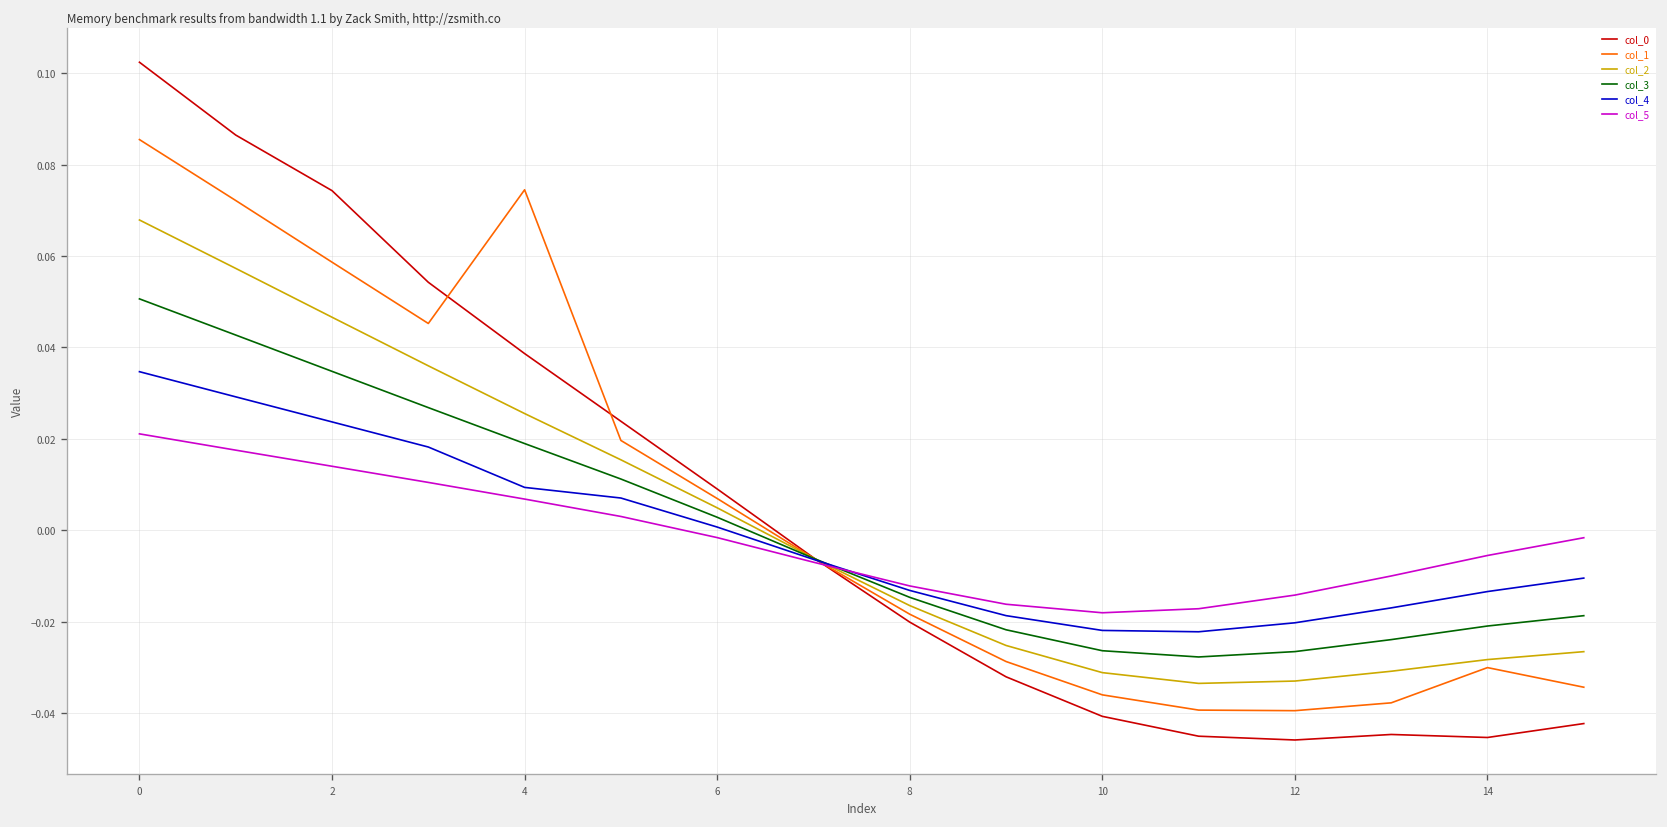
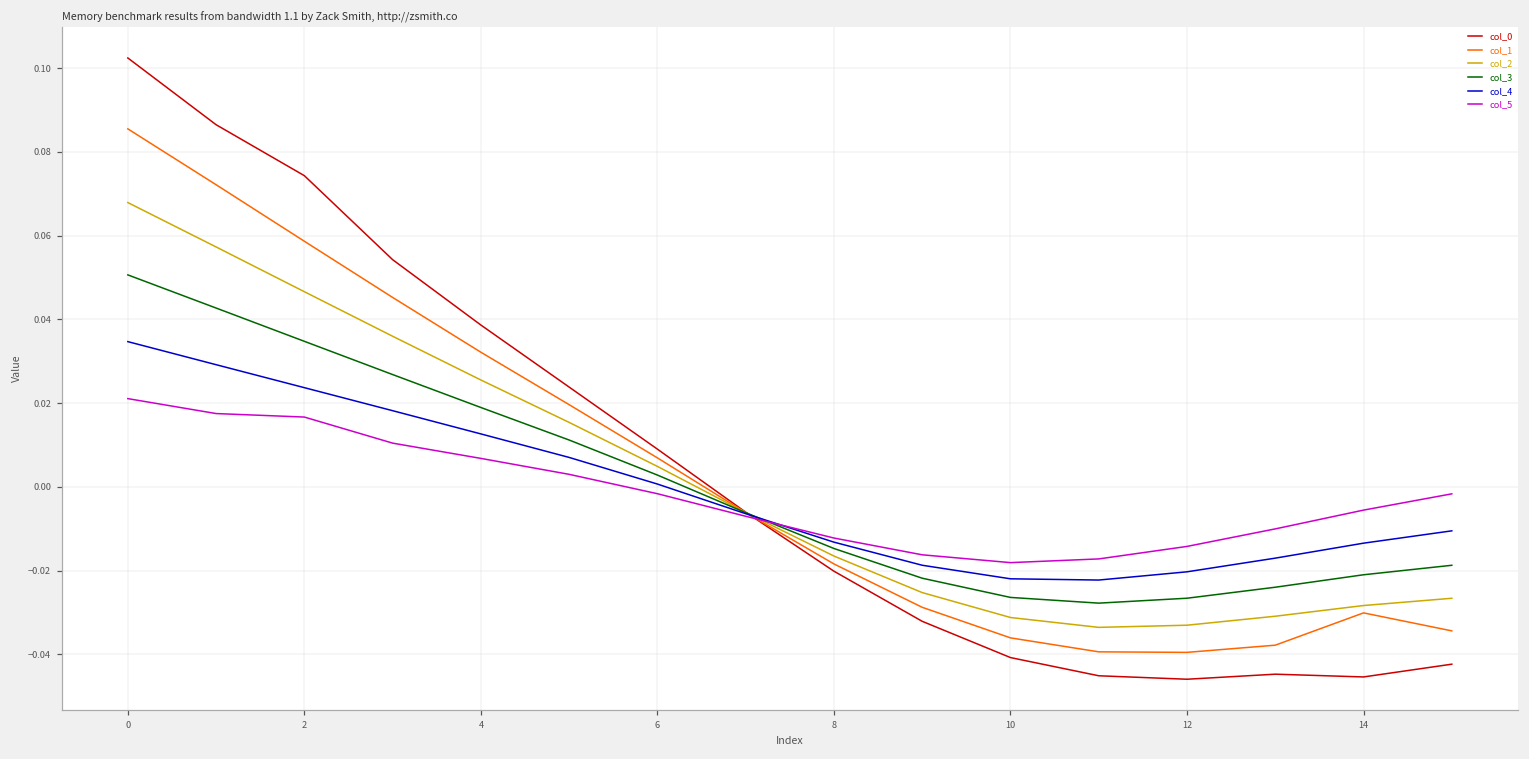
col_5, 2: 0.014 -> 0.017
col_1, 4: 0.074 -> 0.032
col_4, 4: 0.009 -> 0.013
